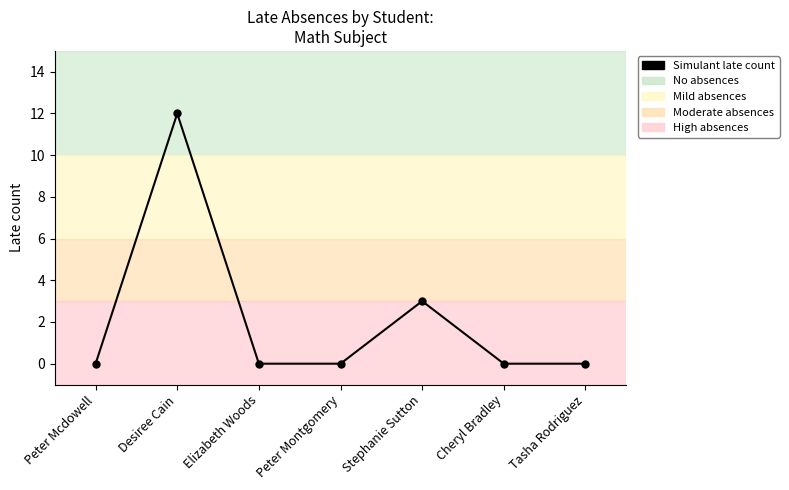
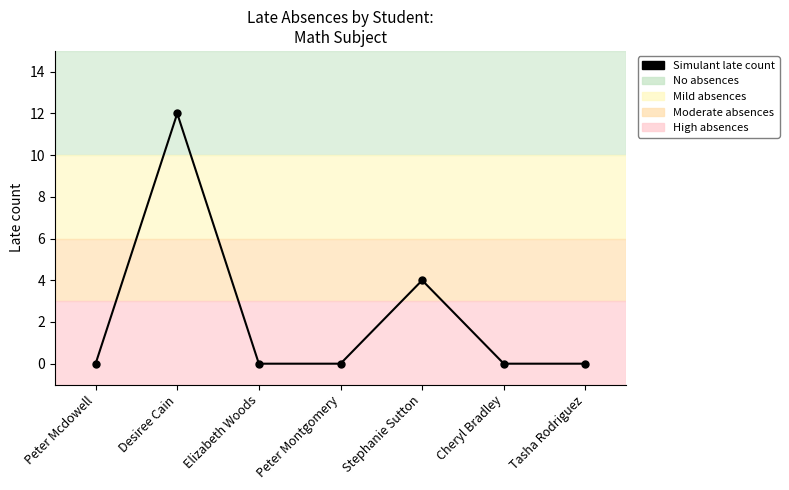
Stephanie Sutton: 3 -> 4
